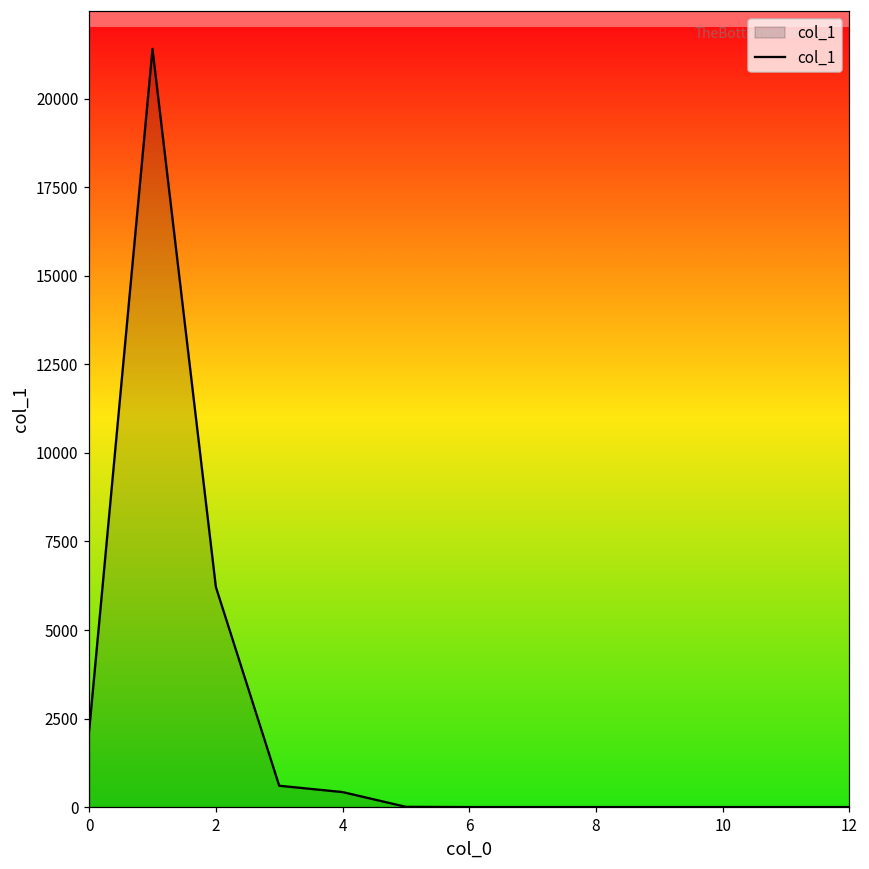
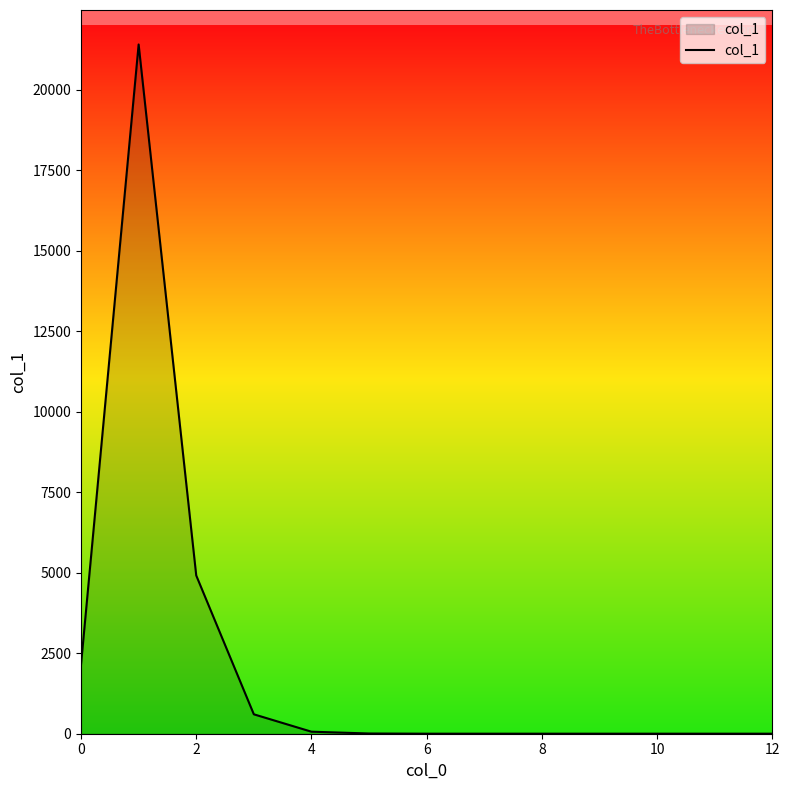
2: 6200 -> 4900
4: 400 -> 100
